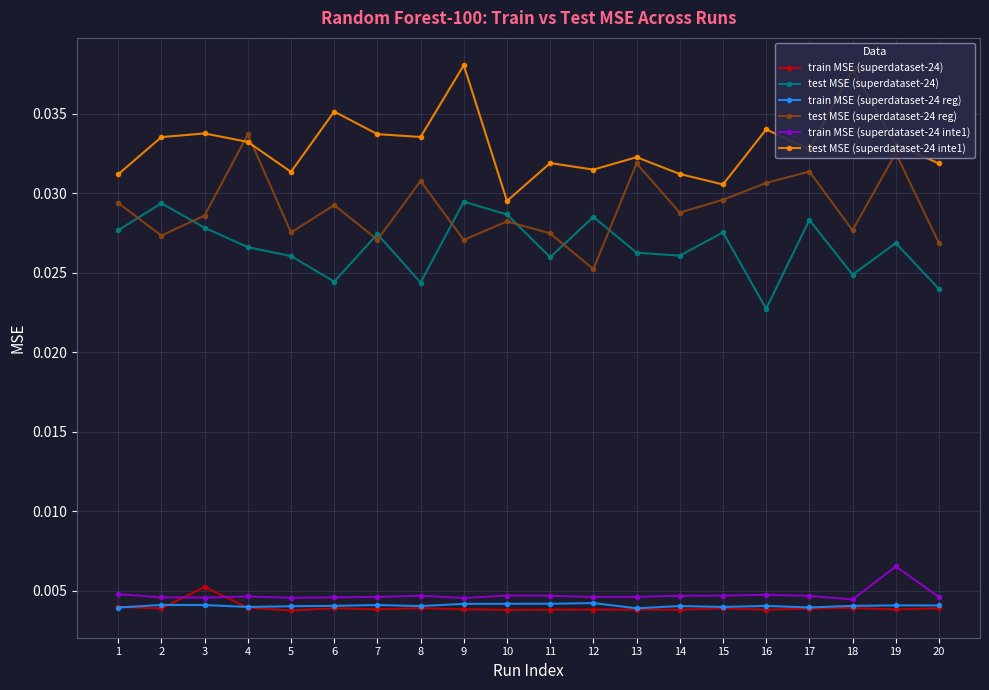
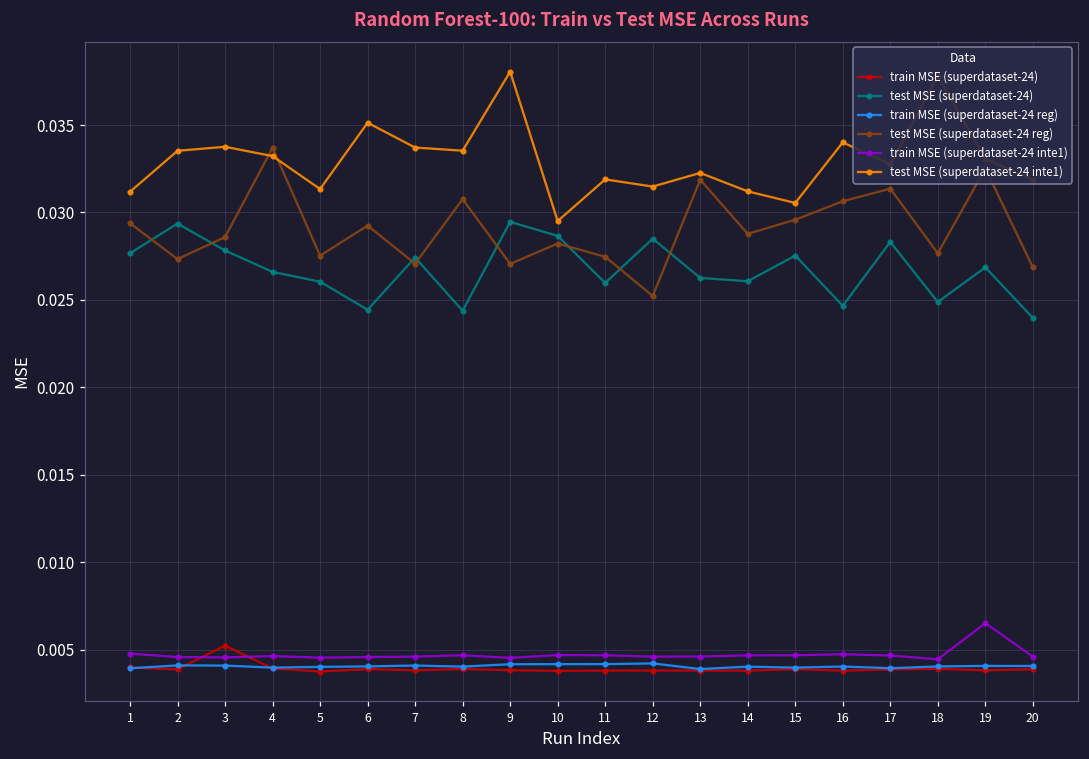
test MSE (superdataset-24), 16: 0.0227 -> 0.0247
